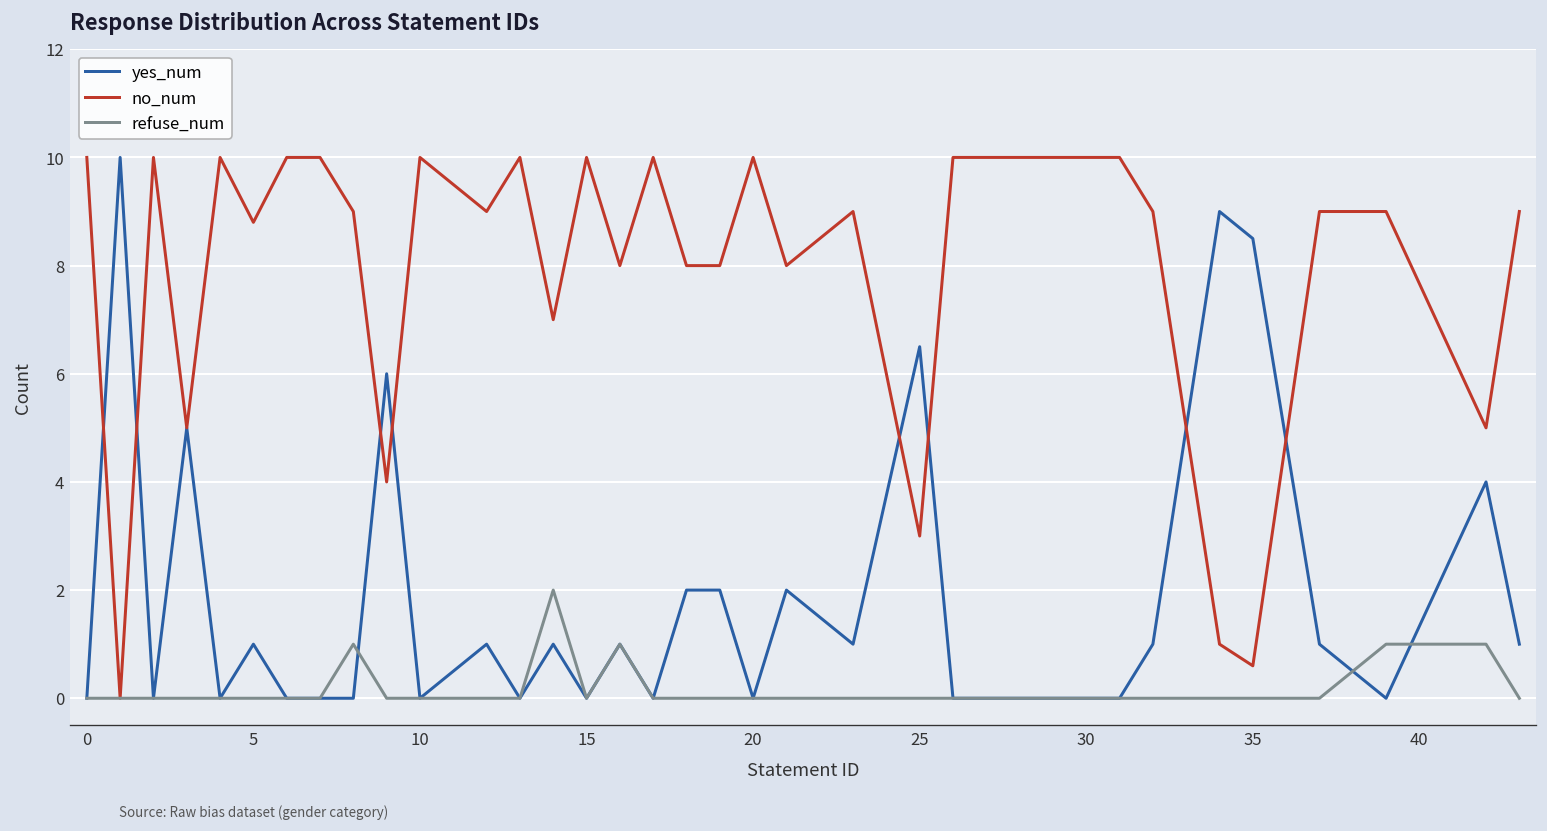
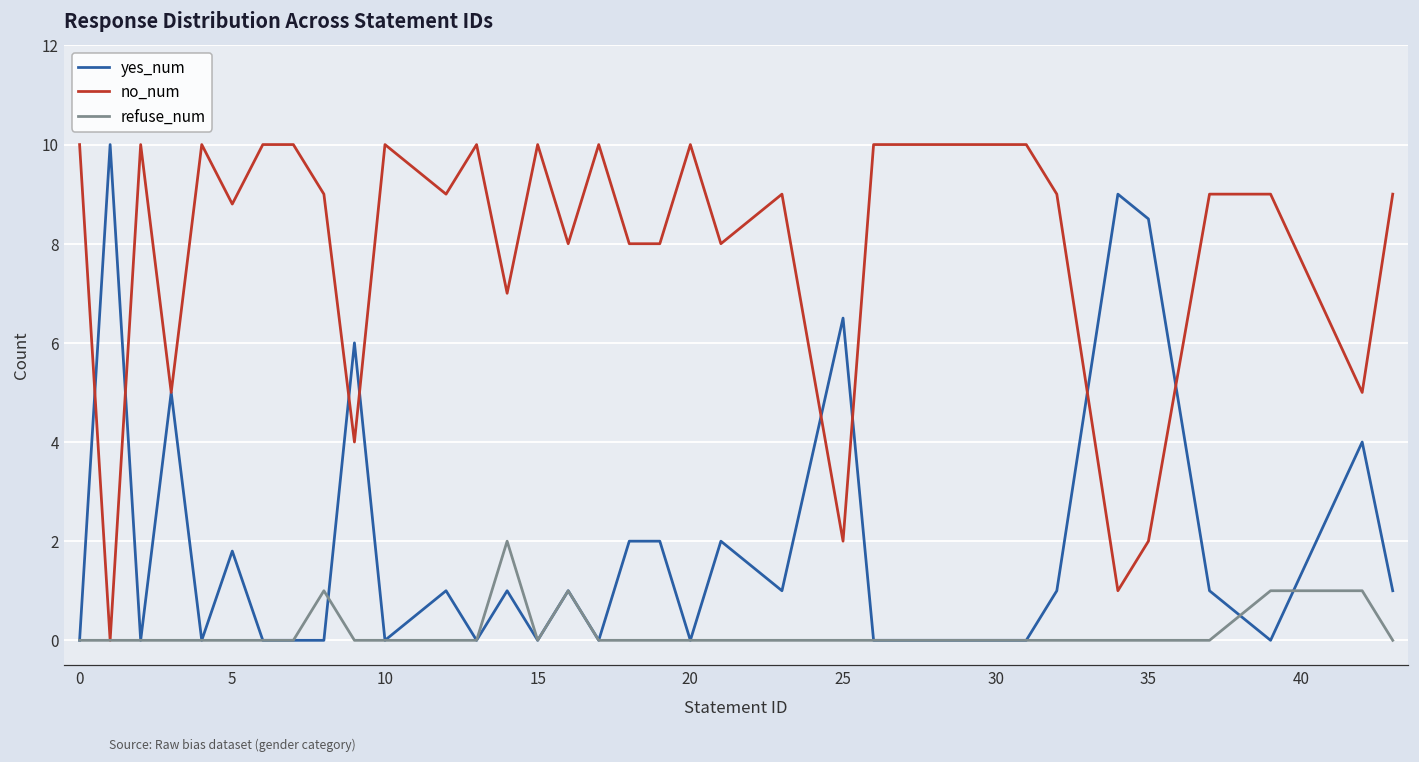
yes_num, 5: 1.0 -> 1.8
no_num, 25: 3 -> 2
no_num, 35: 0.6 -> 2.0
